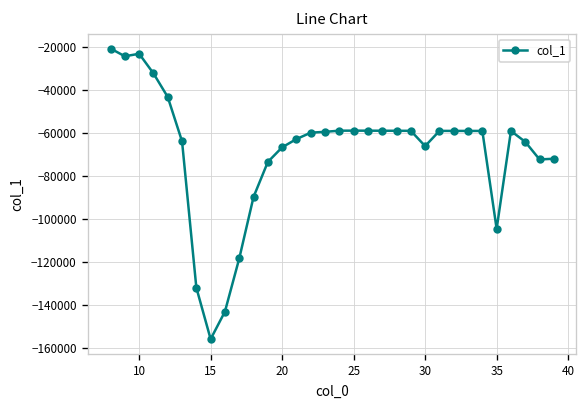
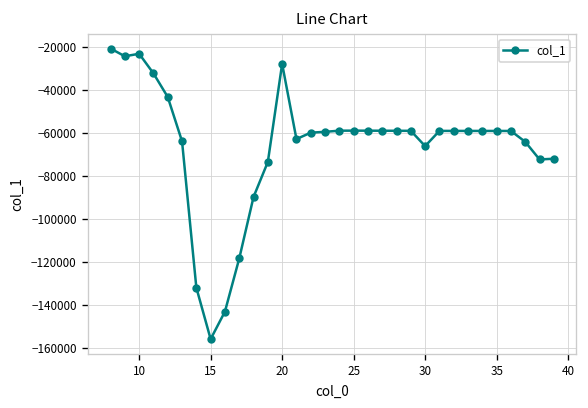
20: -67000 -> -28000
35: -105000 -> -59000
